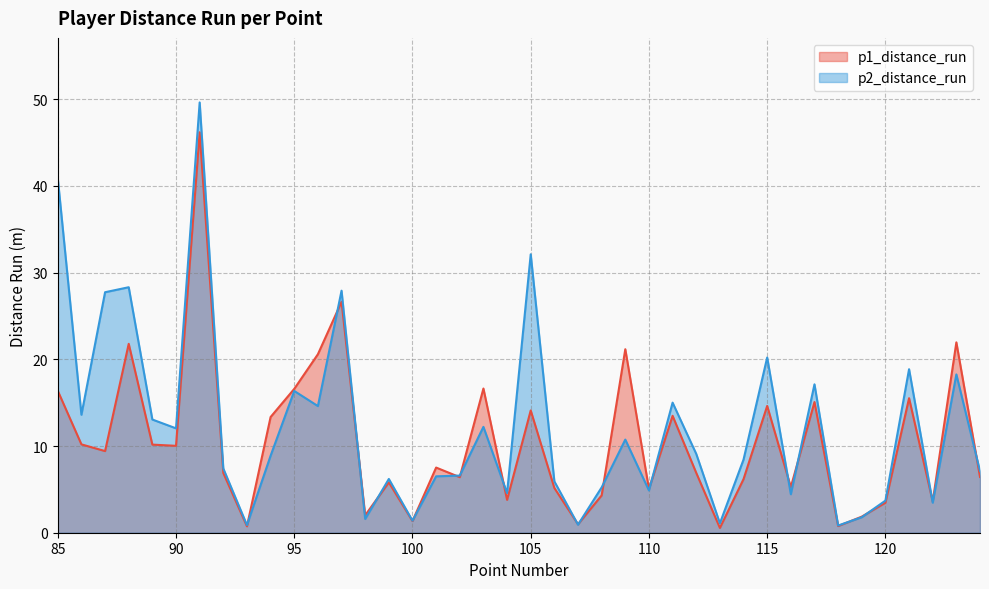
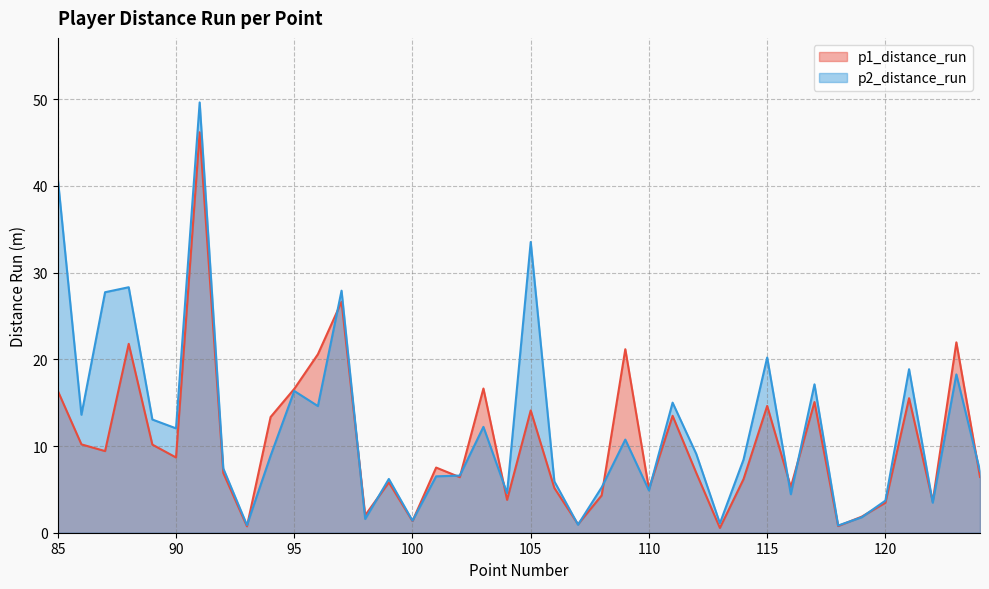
p1_distance_run, 90: 10 -> 9
p2_distance_run, 105: 32 -> 34
